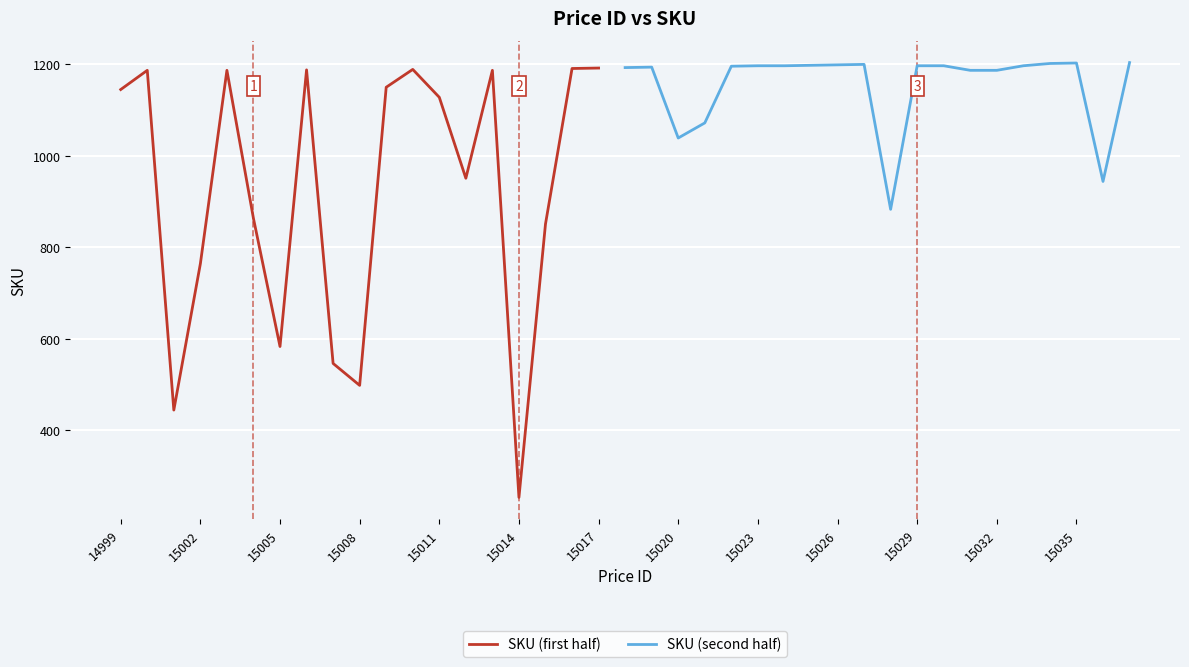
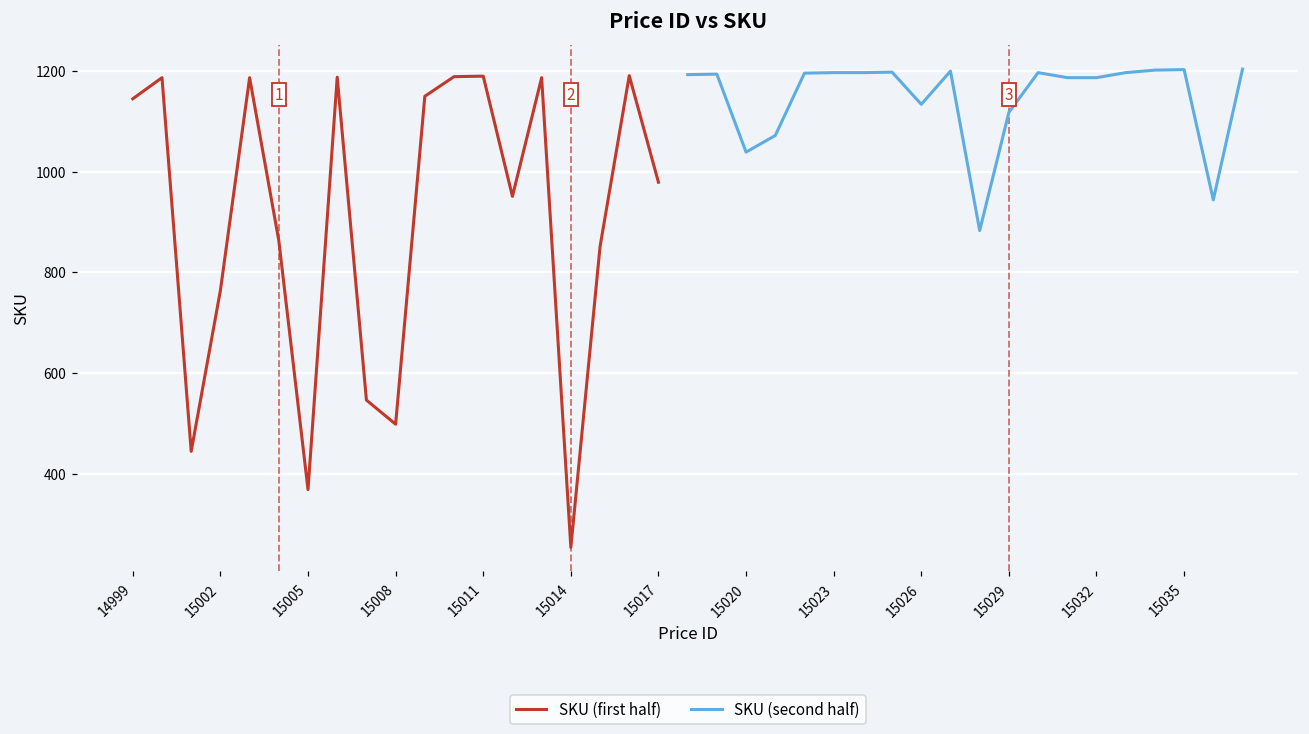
SKU (first half), 15005: 580 -> 370
SKU (first half), 15011: 1130 -> 1190
SKU (first half), 15017: 1190 -> 980
SKU (second half), 15026: 1200 -> 1130
SKU (second half), 15029: 1200 -> 1120
